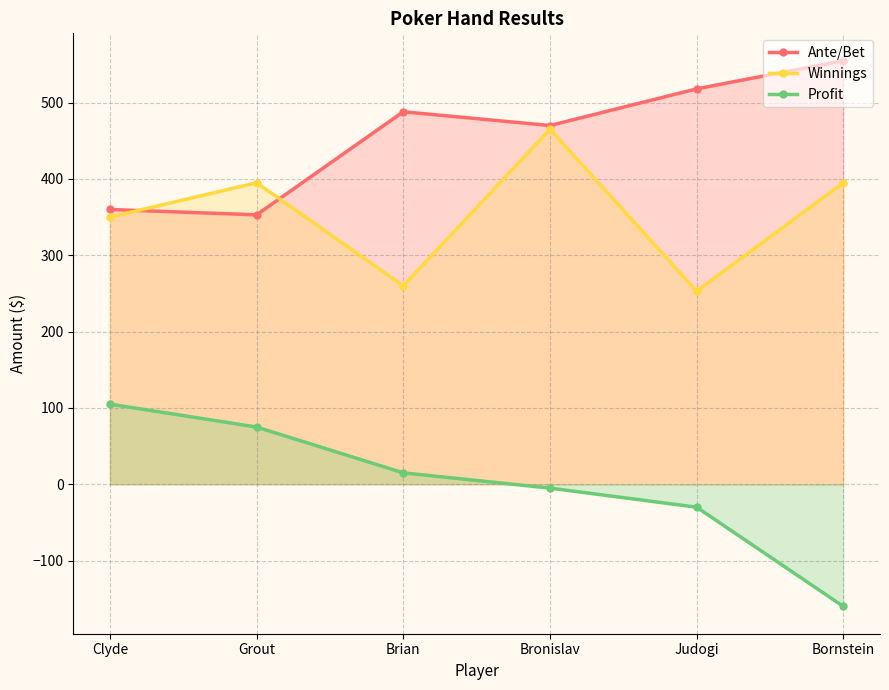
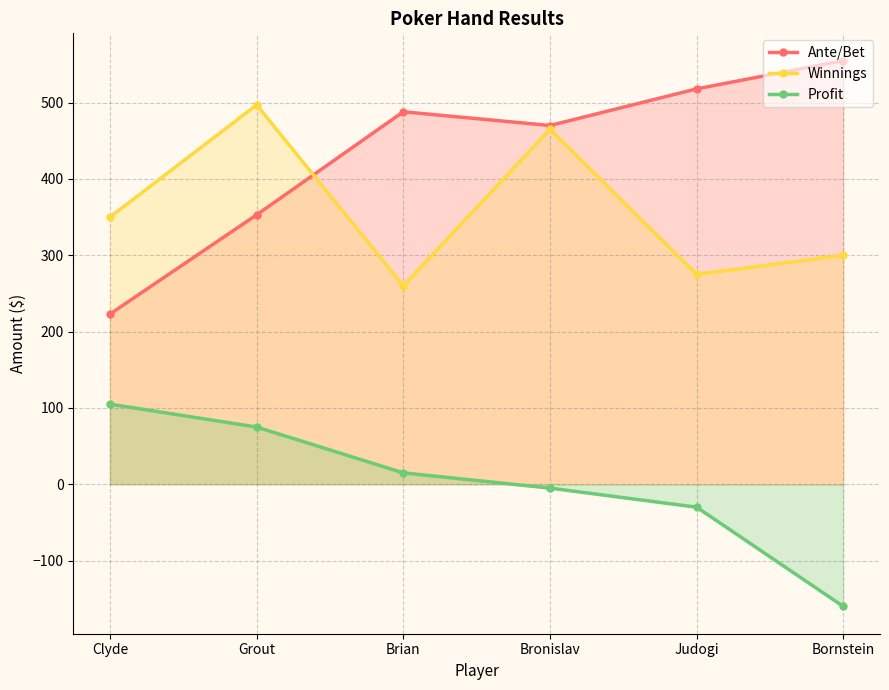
Ante/Bet, Clyde: 360 -> 220
Winnings, Grout: 400 -> 500
Winnings, Judogi: 250 -> 280
Winnings, Bornstein: 400 -> 300
